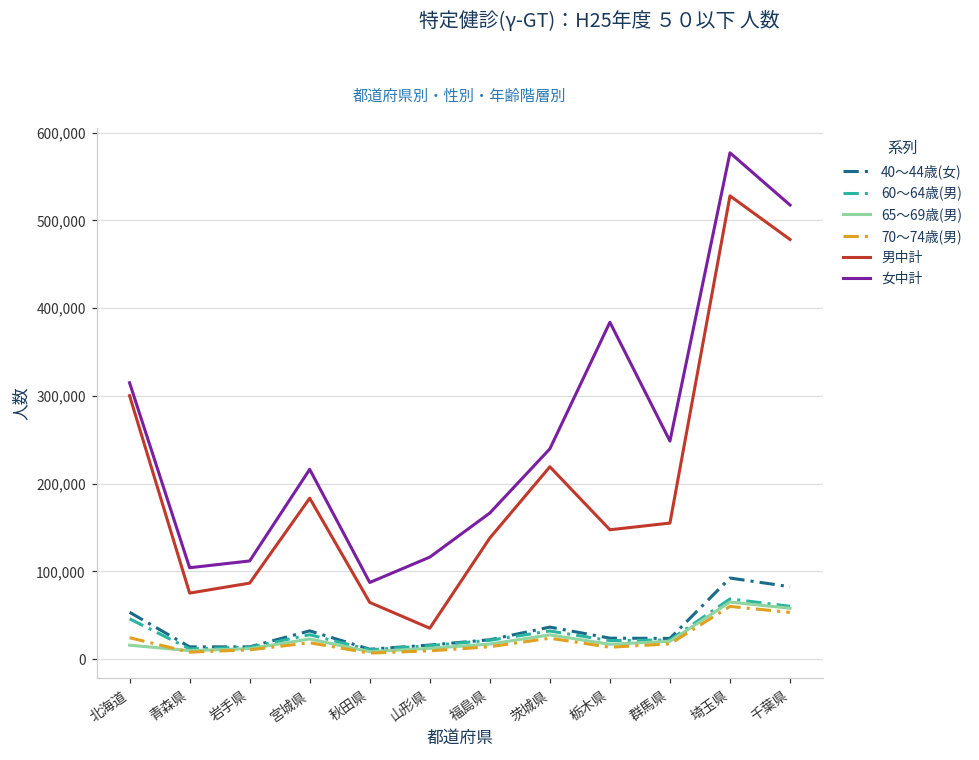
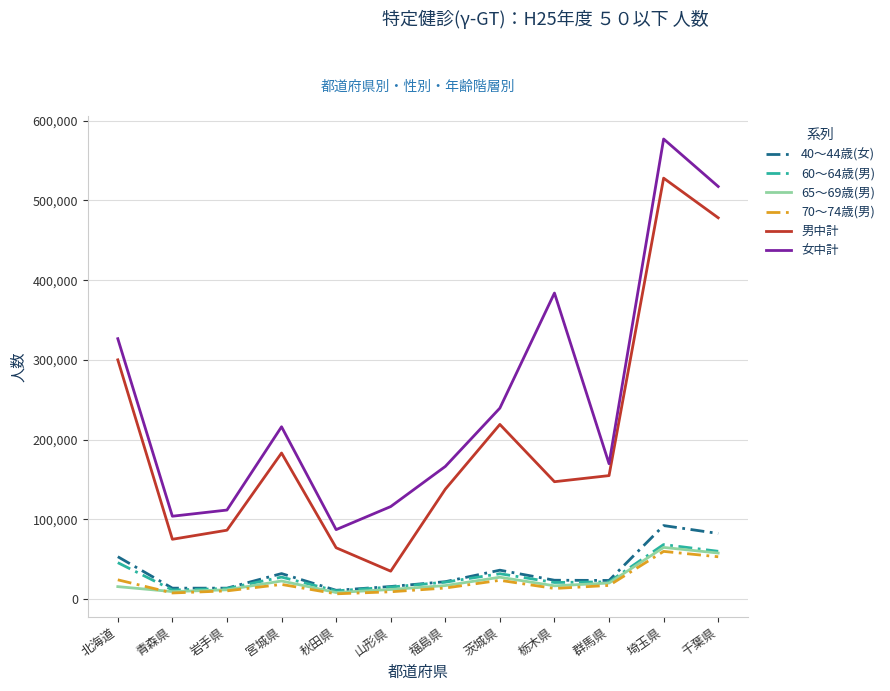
女中計, 北海道: 310,000 -> 330,000
女中計, 群馬県: 250,000 -> 170,000
